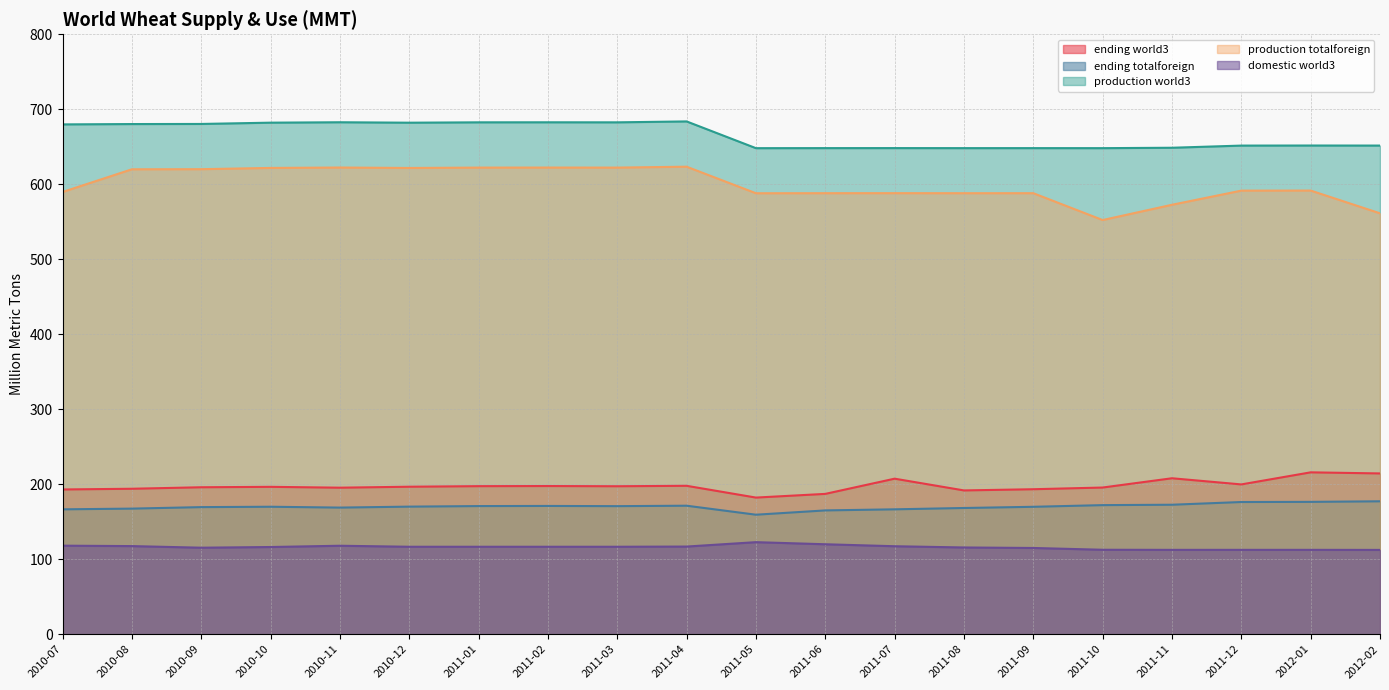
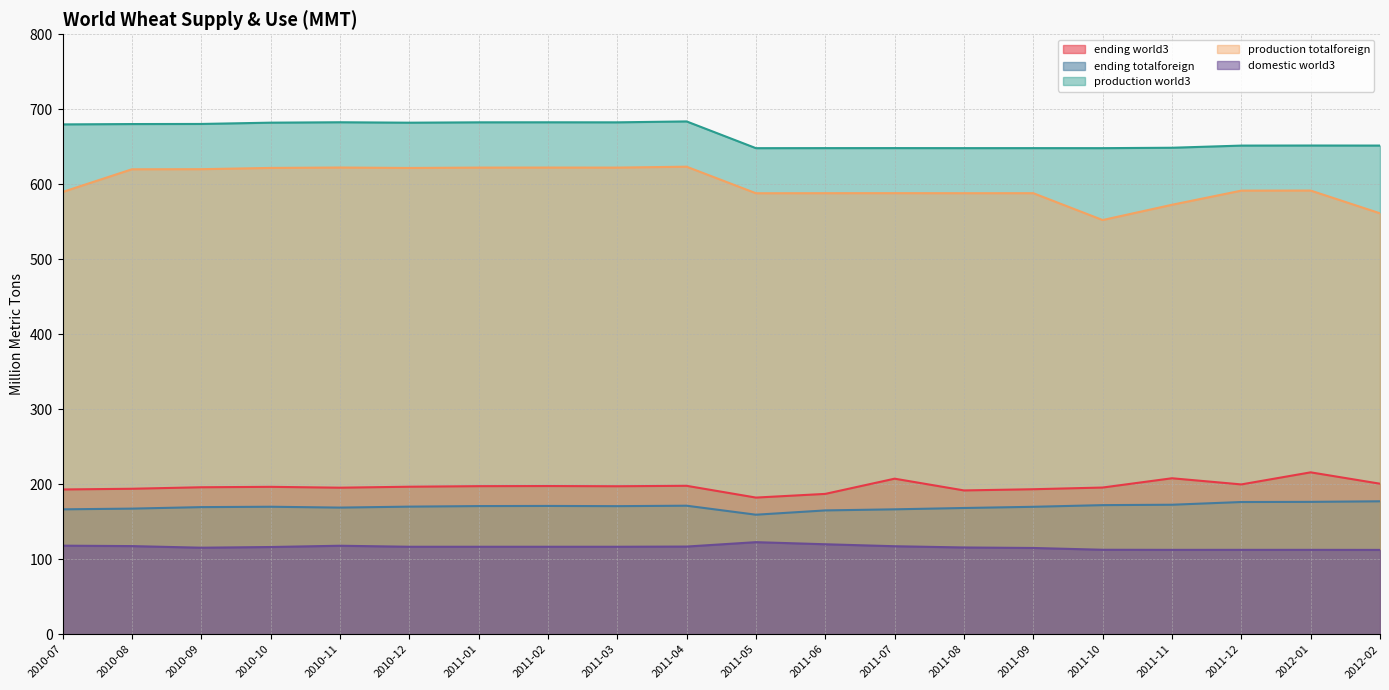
ending world3, 2012-02: 210 -> 200
